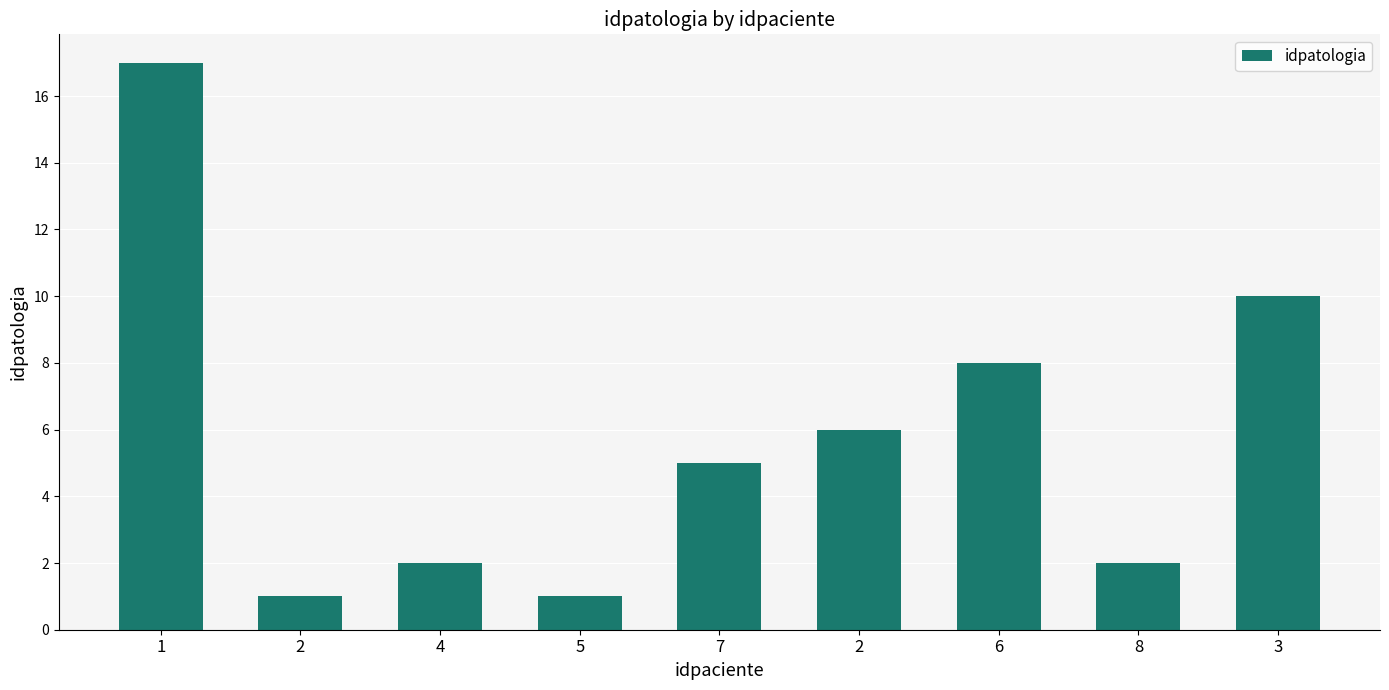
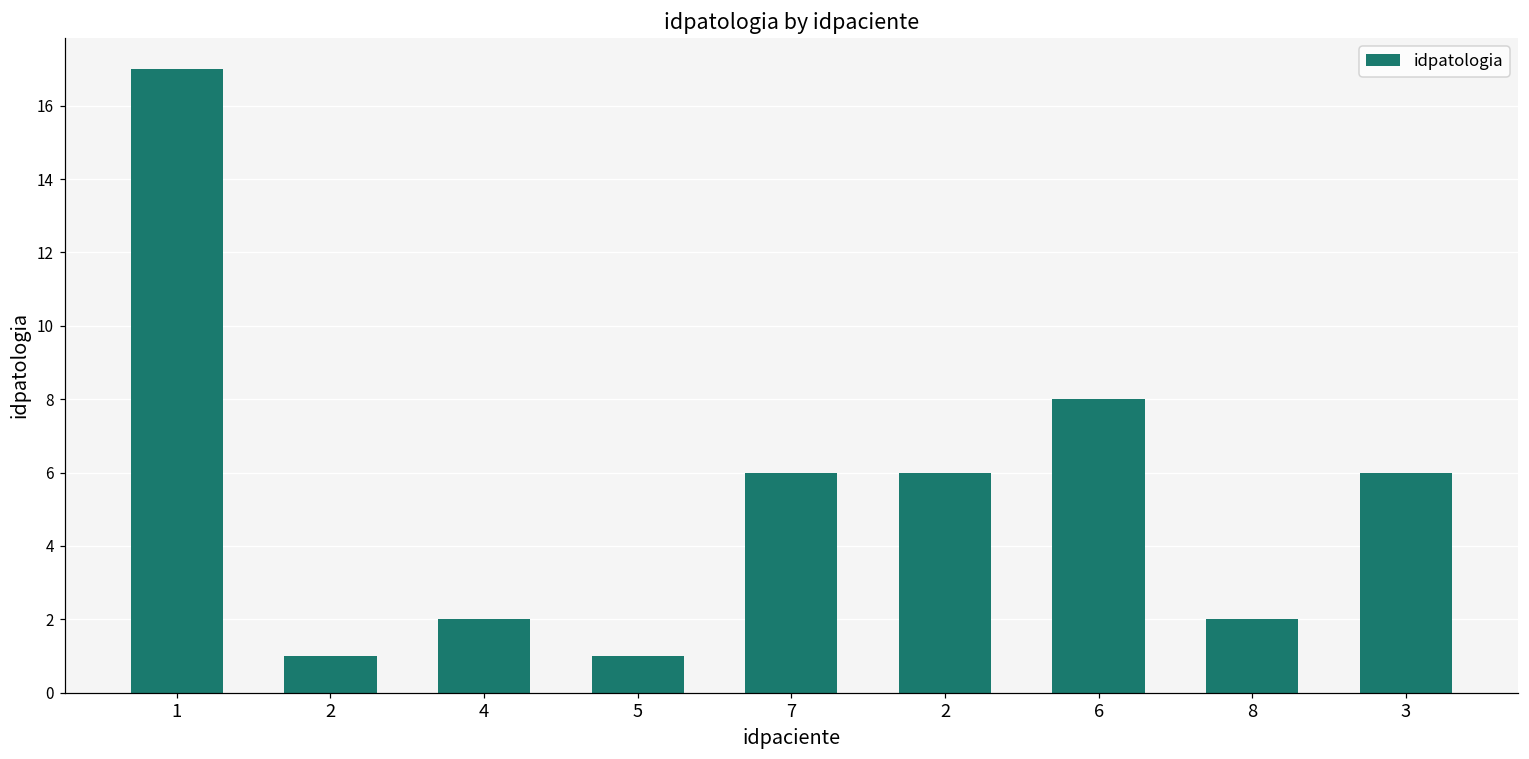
7: 5 -> 6
3: 10 -> 6
